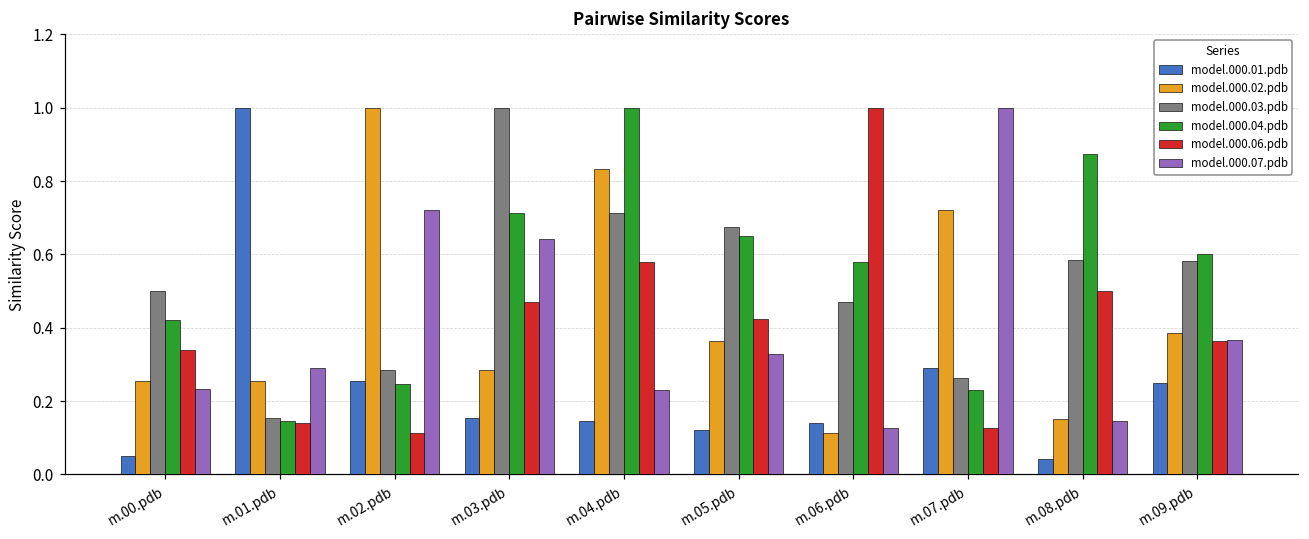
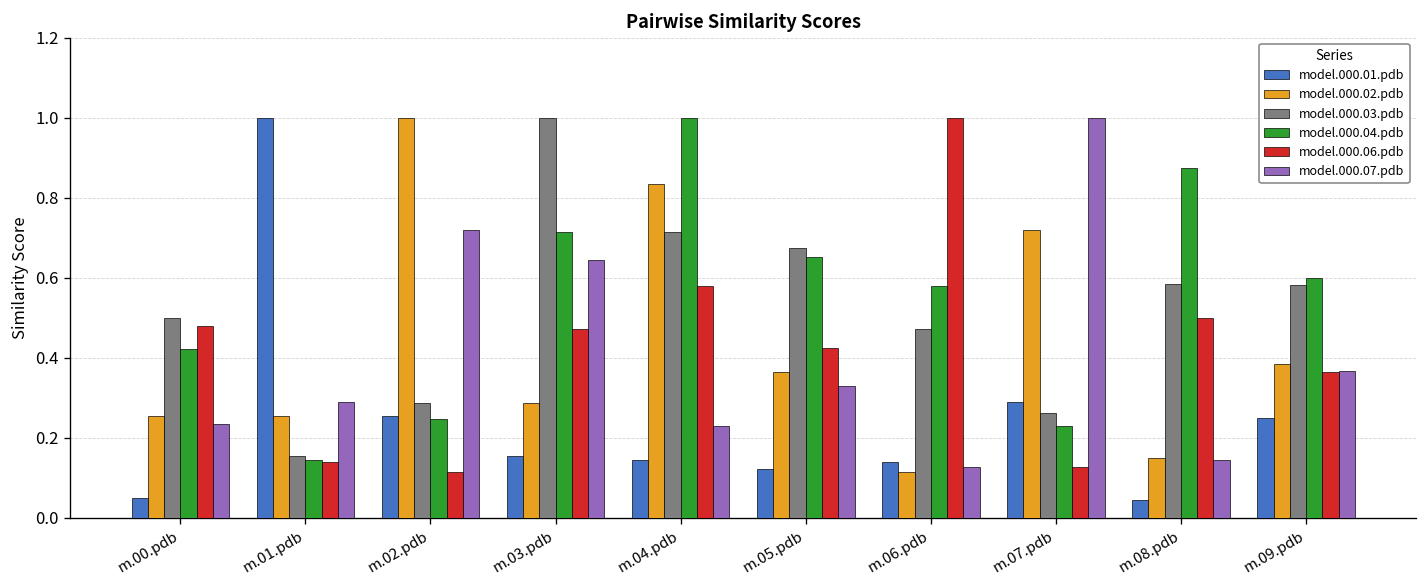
model.000.06.pdb, m.00.pdb: 0.34 -> 0.48
